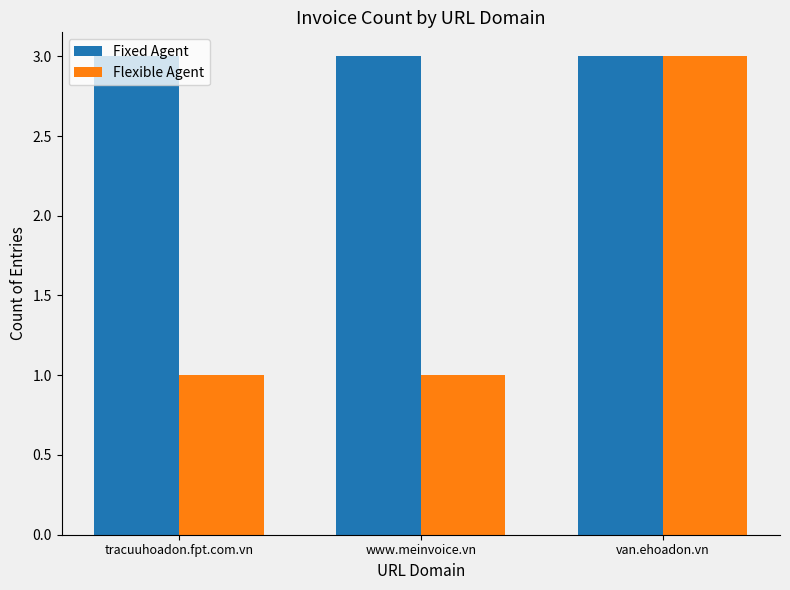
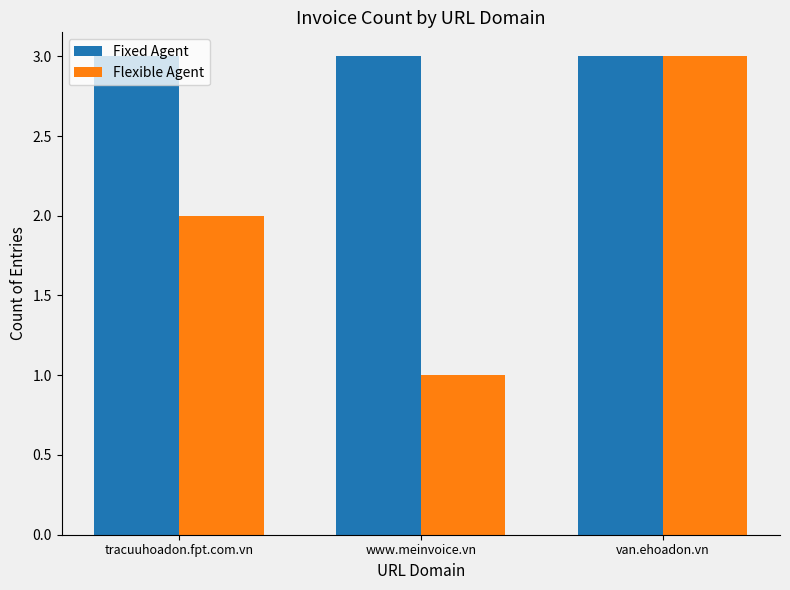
Flexible Agent, tracuuhoadon.fpt.com.vn: 1 -> 2
